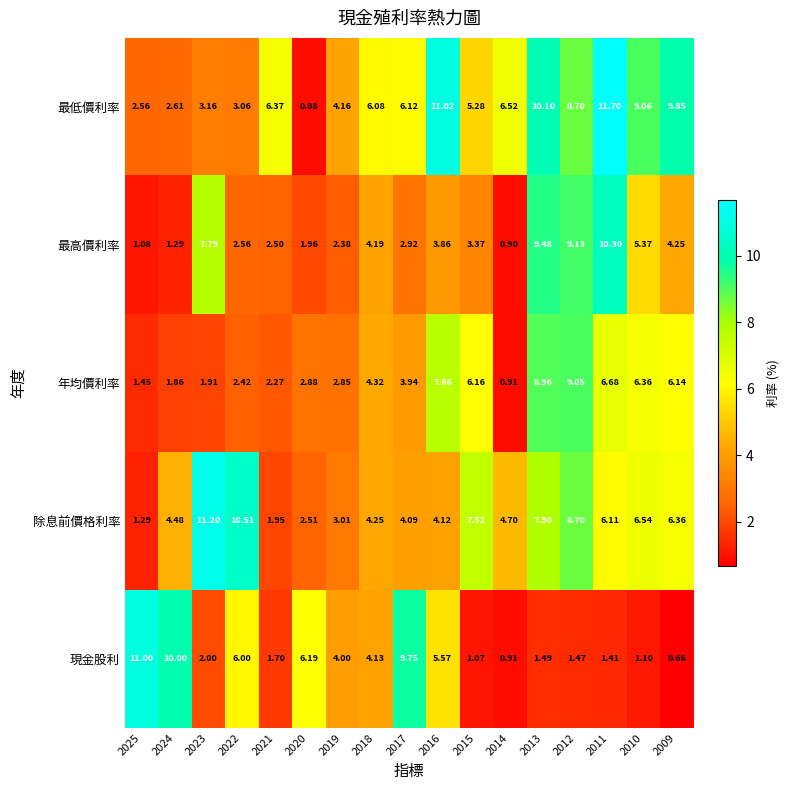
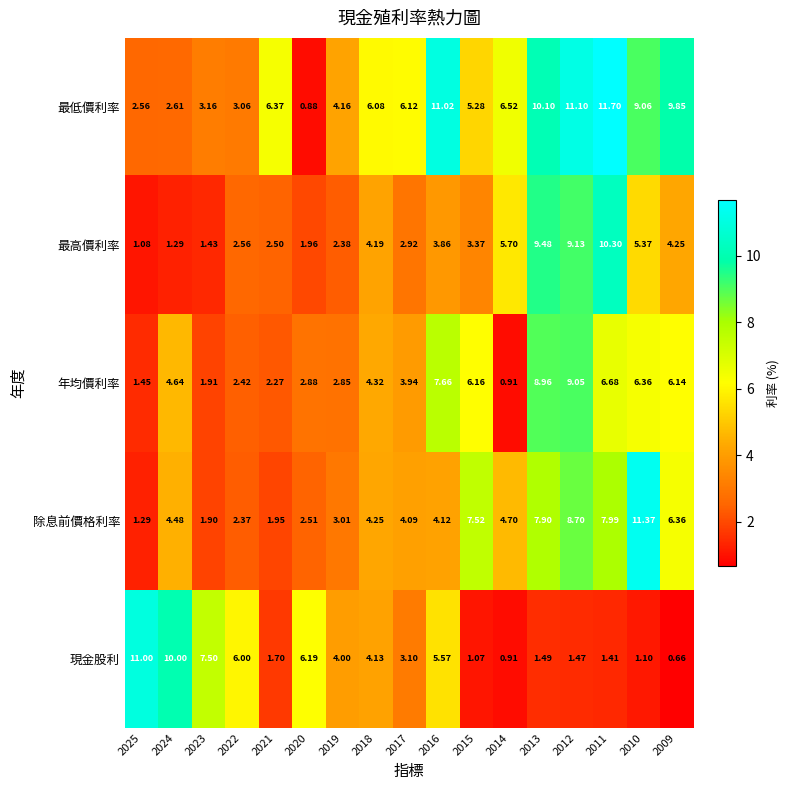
最低價利率, 2012: 8.70 -> 11.10
最高價利率, 2023: 7.79 -> 1.43
最高價利率, 2014: 0.90 -> 5.70
年均價利率, 2024: 1.86 -> 4.64
除息前價格利率, 2023: 11.20 -> 1.90
除息前價格利率, 2022: 10.51 -> 2.37
除息前價格利率, 2011: 6.11 -> 7.99
除息前價格利率, 2010: 6.54 -> 11.37
現金股利, 2023: 2.00 -> 7.50
現金股利, 2017: 9.75 -> 3.10
